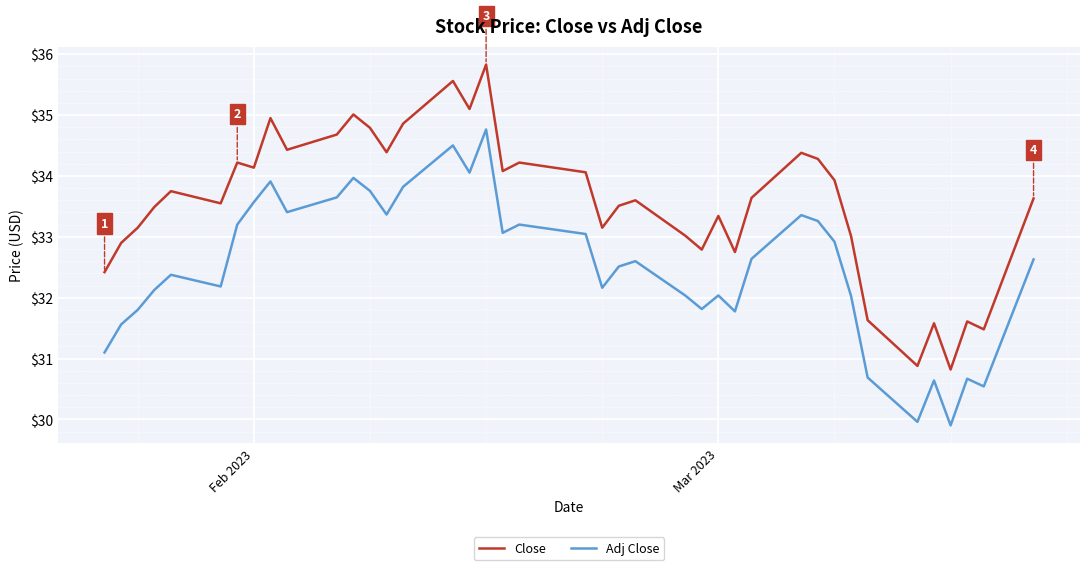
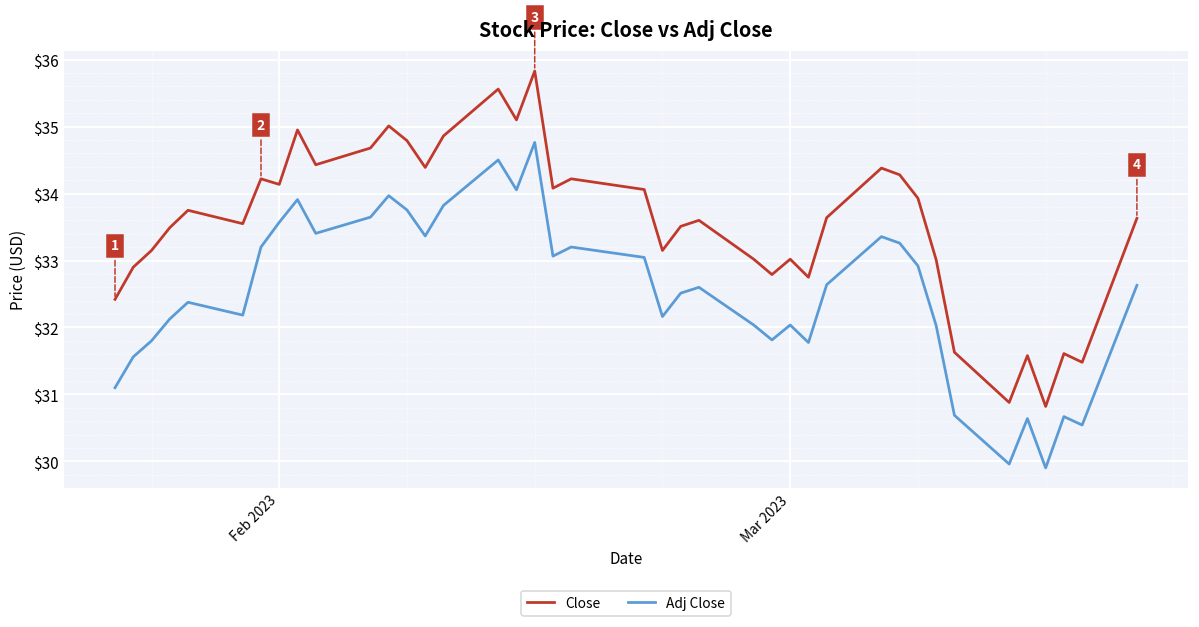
Close, Mar 2023: $33.3 -> $33.0
